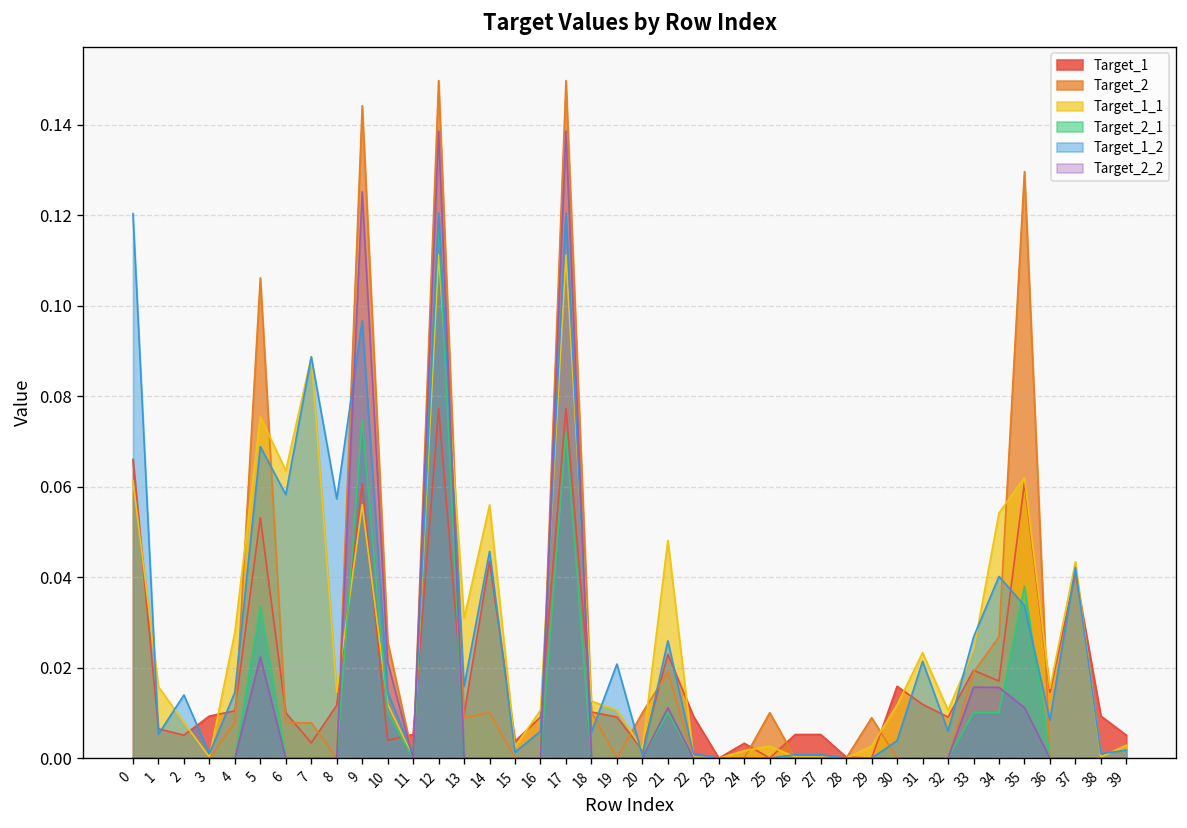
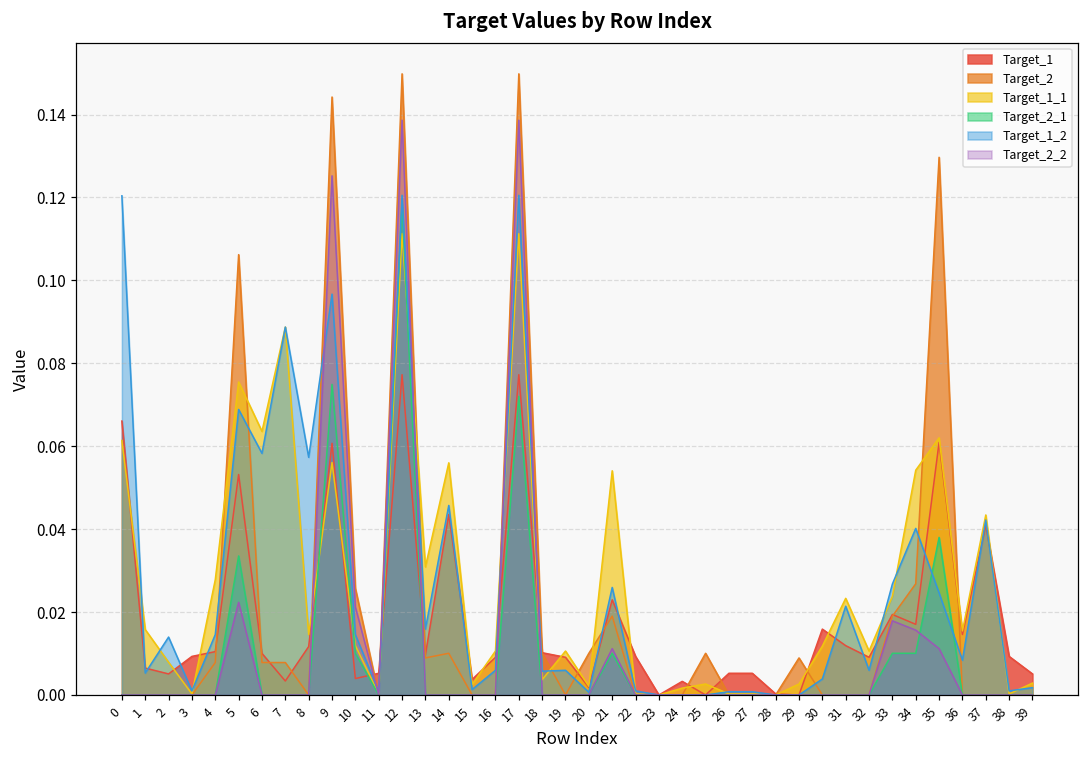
Target_1_1, 18: 0.013 -> 0.004
Target_1_2, 19: 0.021 -> 0.006
Target_1_1, 21: 0.048 -> 0.054
Target_2_2, 33: 0.016 -> 0.018
Target_1_2, 35: 0.034 -> 0.025
